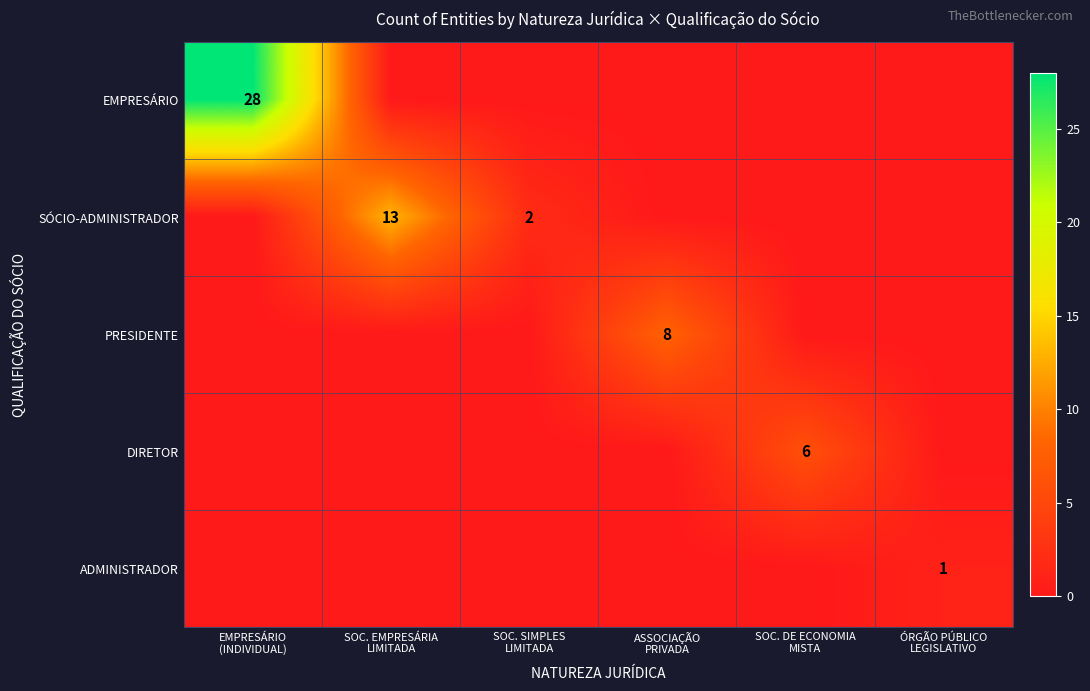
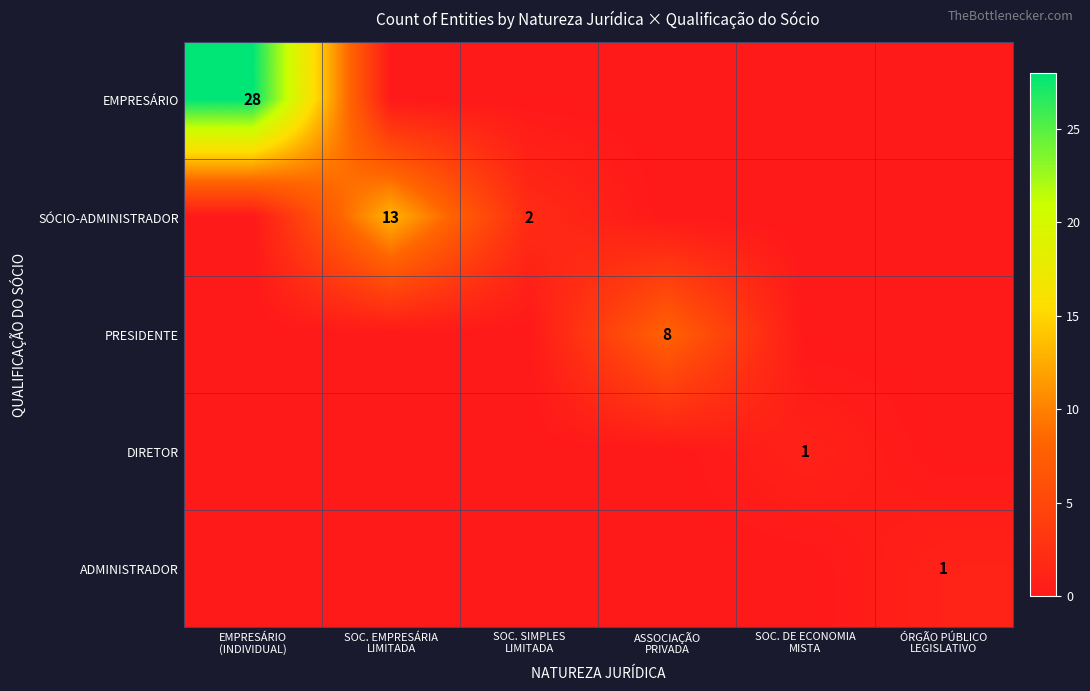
DIRETOR, SOC. DE ECONOMIA MISTA: 6 -> 1
